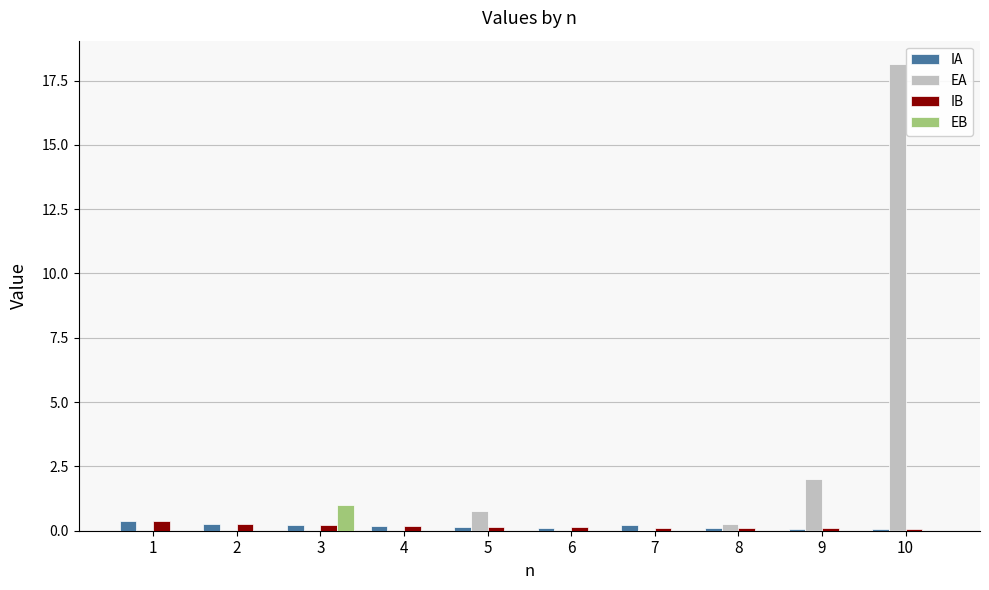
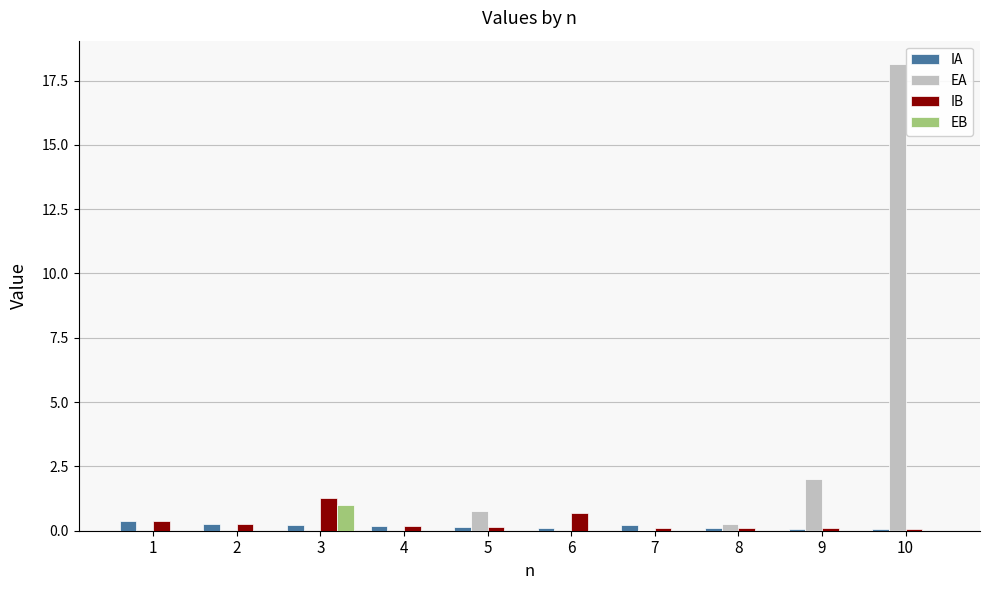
IB, 3: 0.2 -> 1.3
IB, 6: 0.1 -> 0.7
